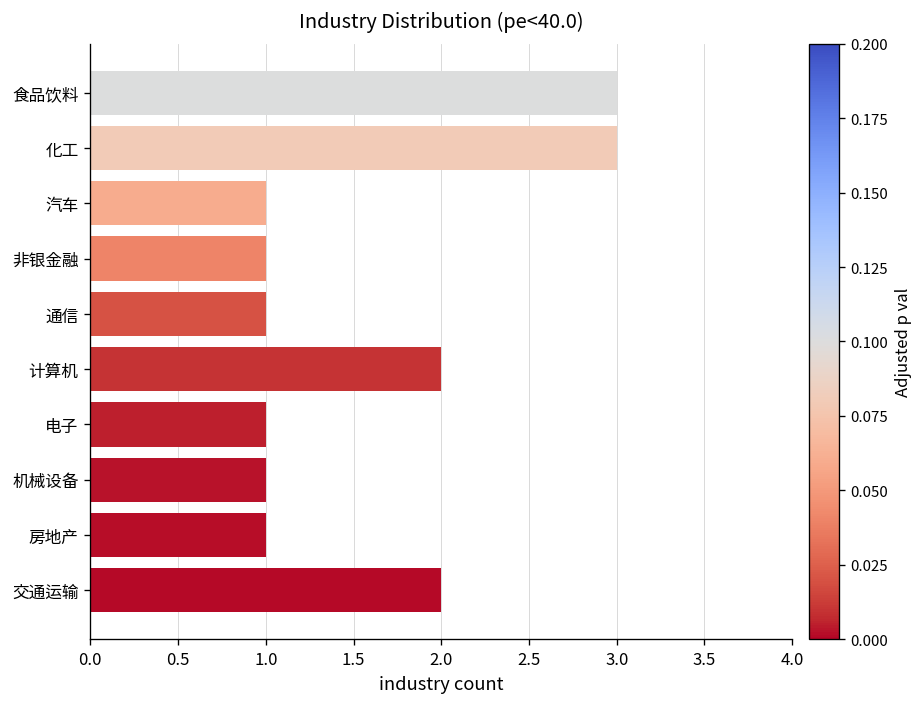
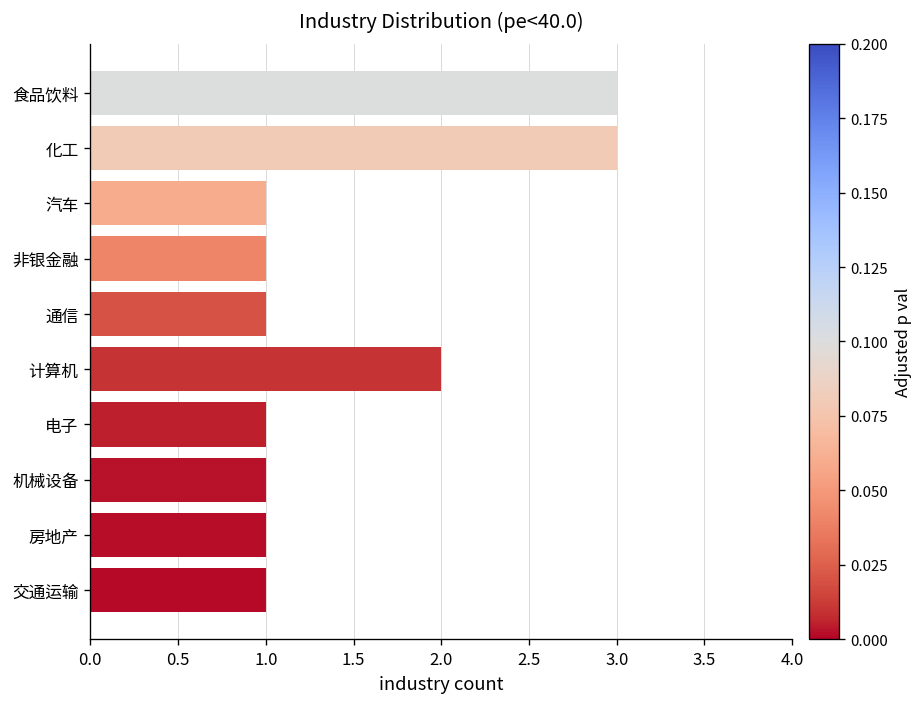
交通运输: 2 -> 1
